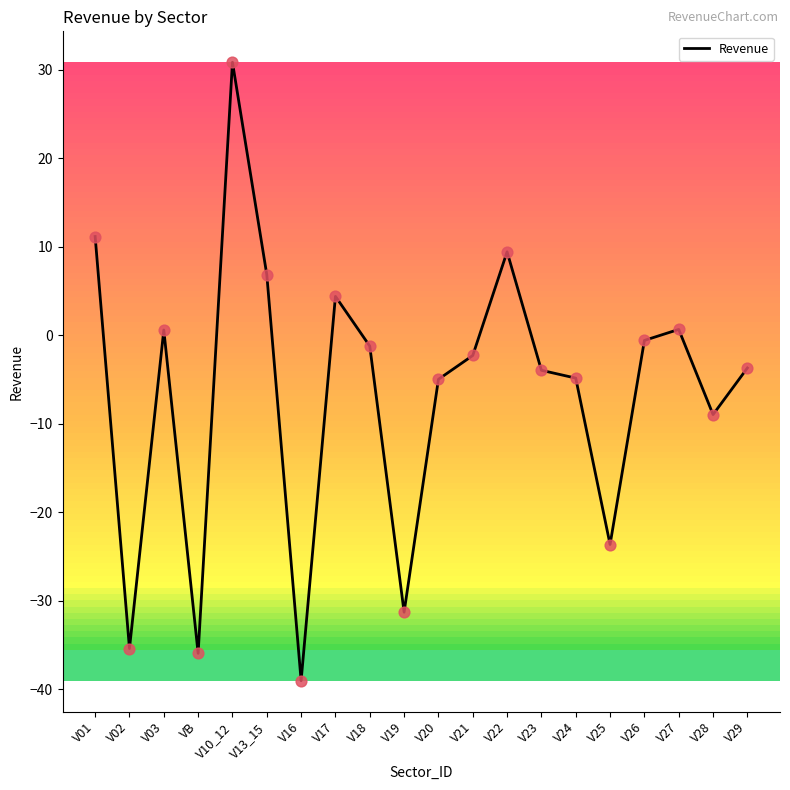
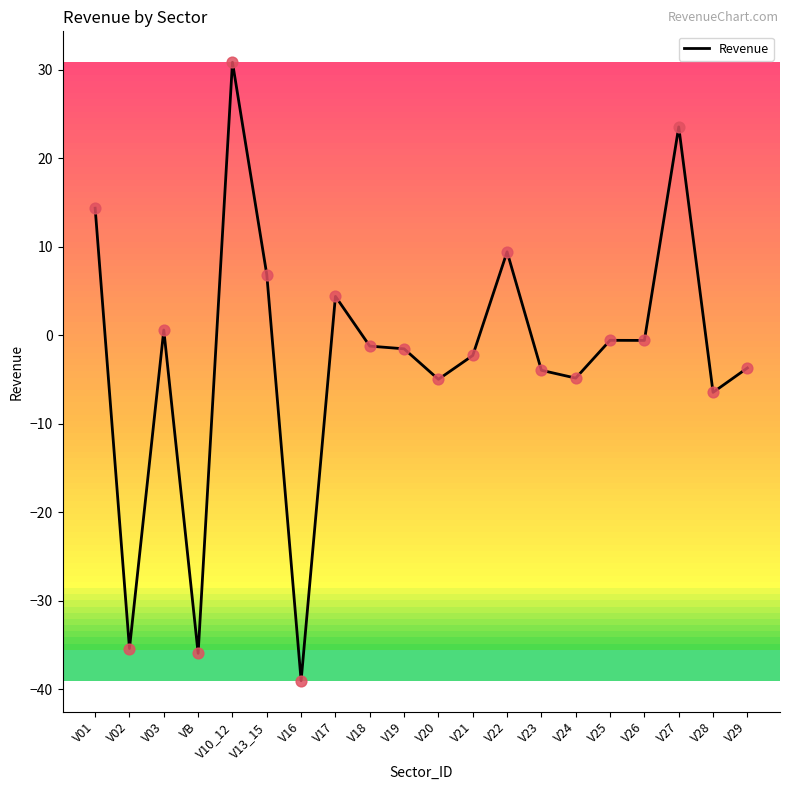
V01: 11 -> 14
V19: -31 -> -2
V25: -24 -> -1
V27: 1 -> 24
V28: -9 -> -6
